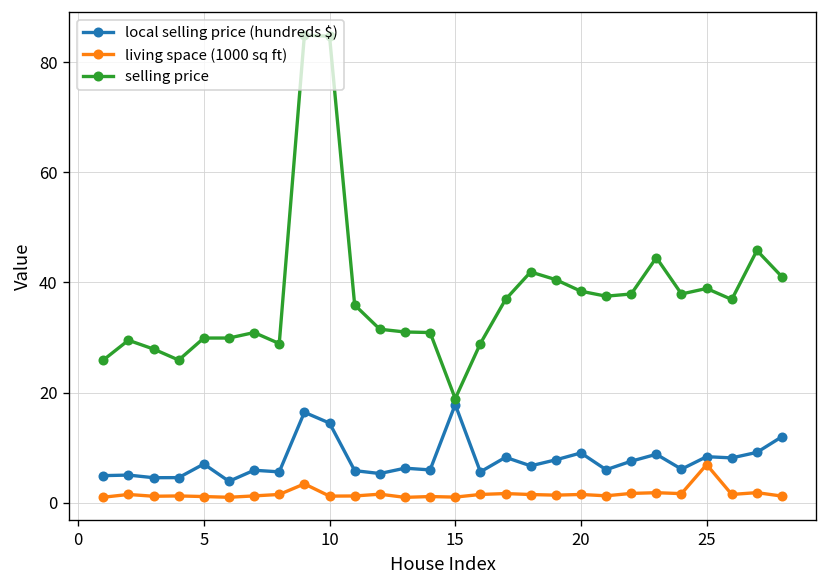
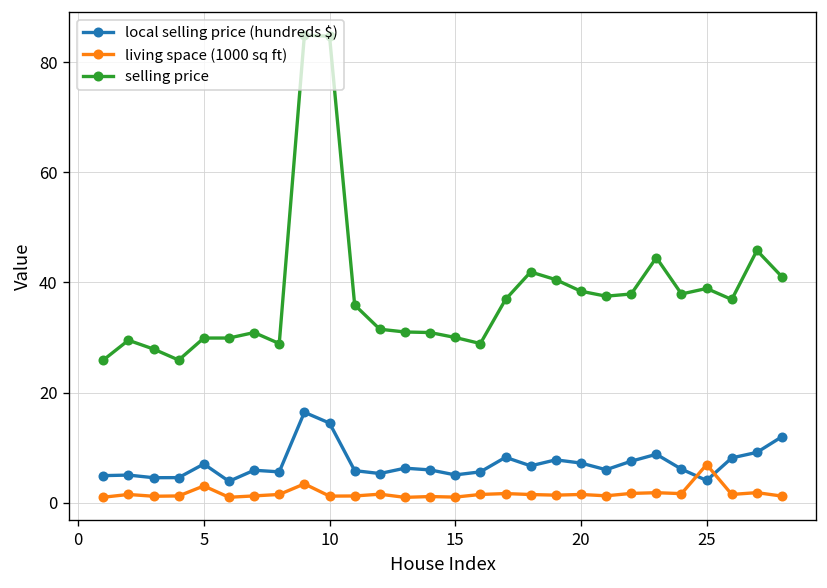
living space (1000 sq ft), 5: 1 -> 3
local selling price (hundreds $), 15: 18 -> 5
selling price, 15: 19 -> 30
local selling price (hundreds $), 20: 9 -> 7
local selling price (hundreds $), 25: 8 -> 4
